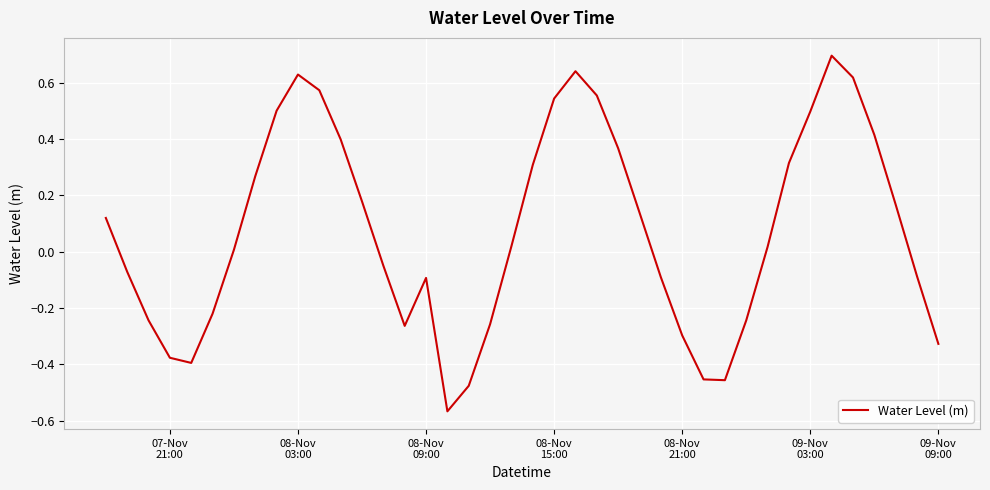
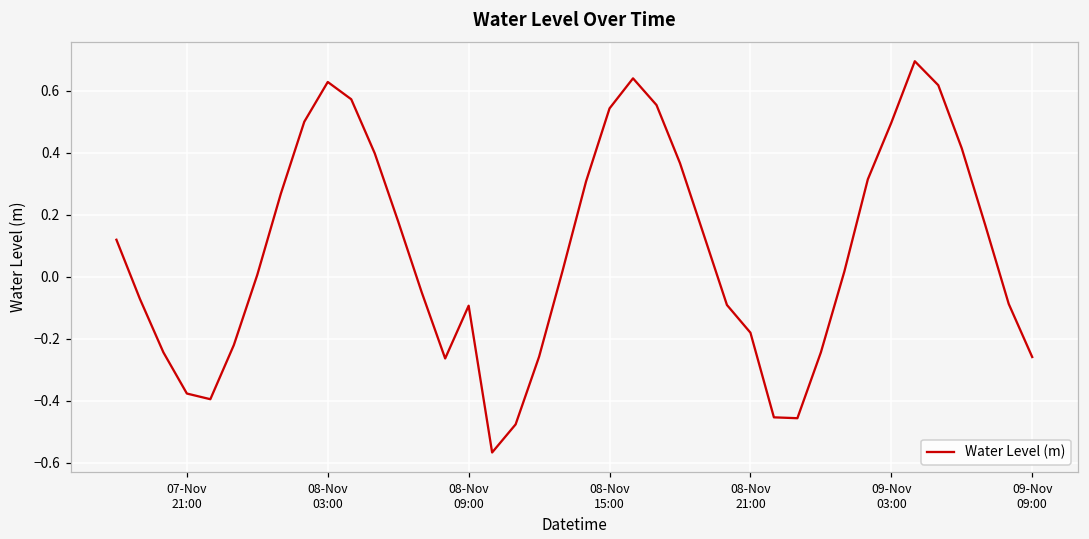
08-Nov 21:00: -0.30 -> -0.18
09-Nov 09:00: -0.33 -> -0.26
